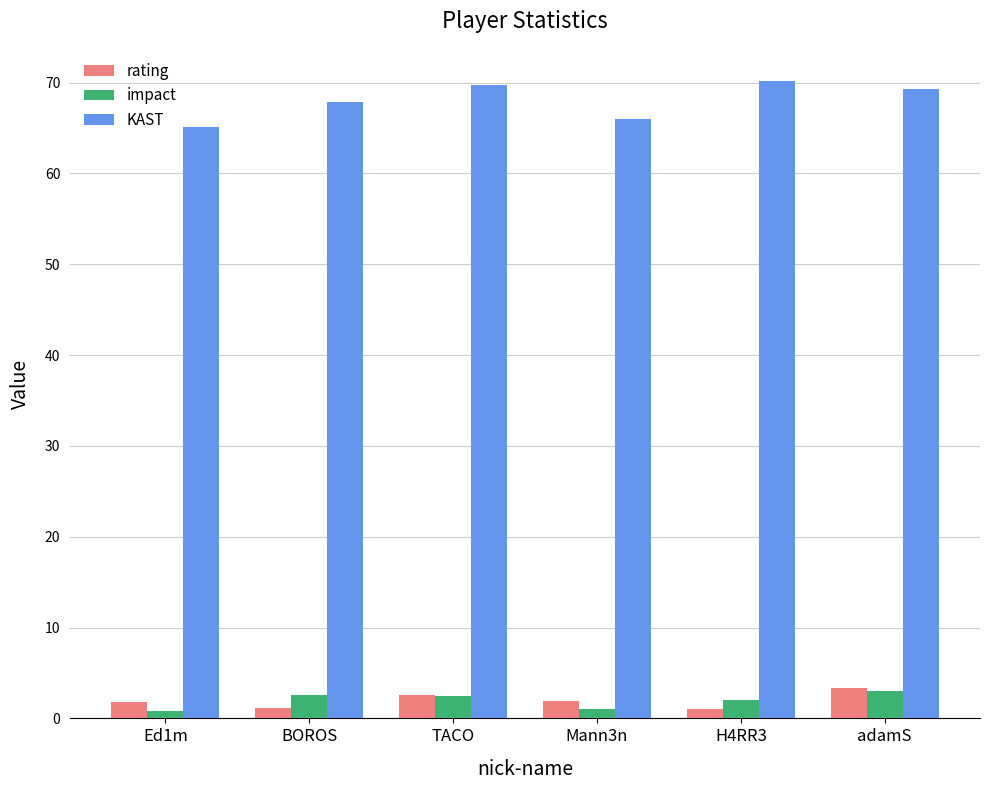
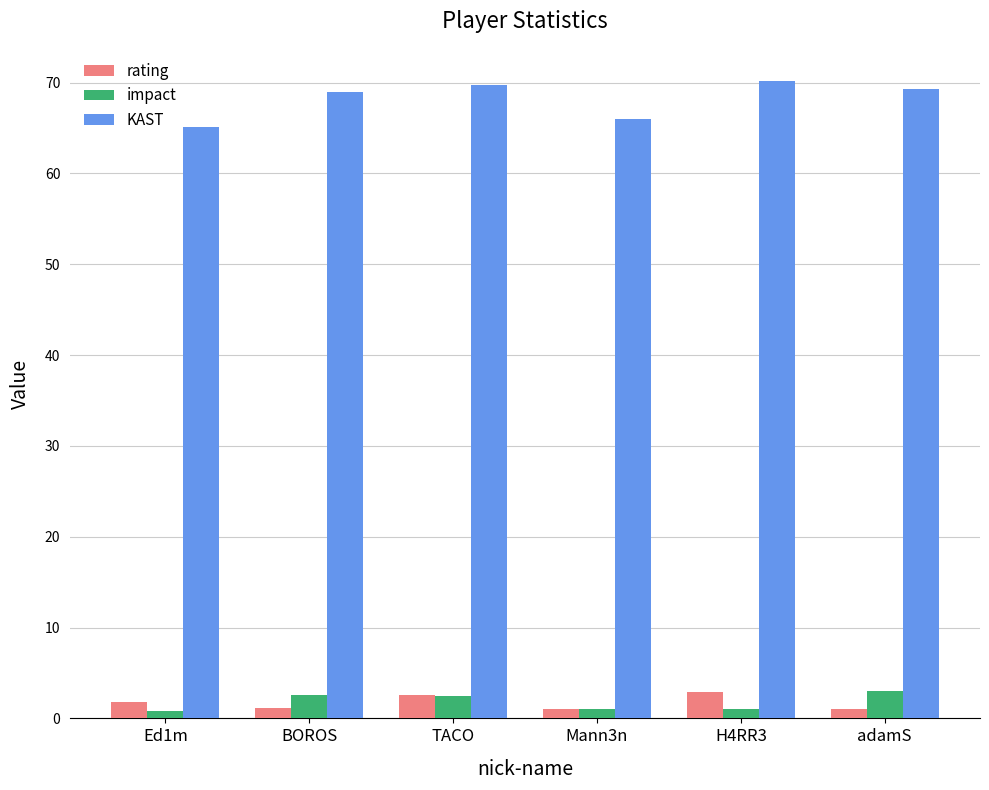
KAST, BOROS: 68 -> 69
rating, Mann3n: 2 -> 1
rating, H4RR3: 1 -> 3
impact, H4RR3: 2 -> 1
rating, adamS: 3 -> 1
